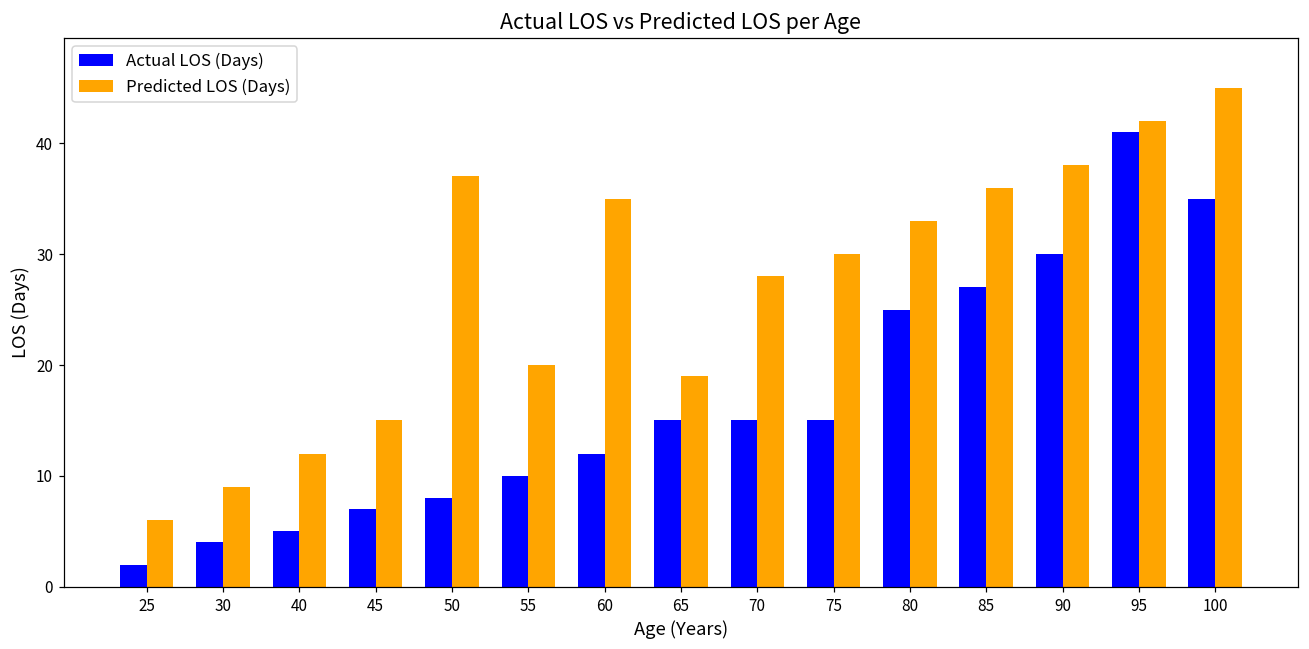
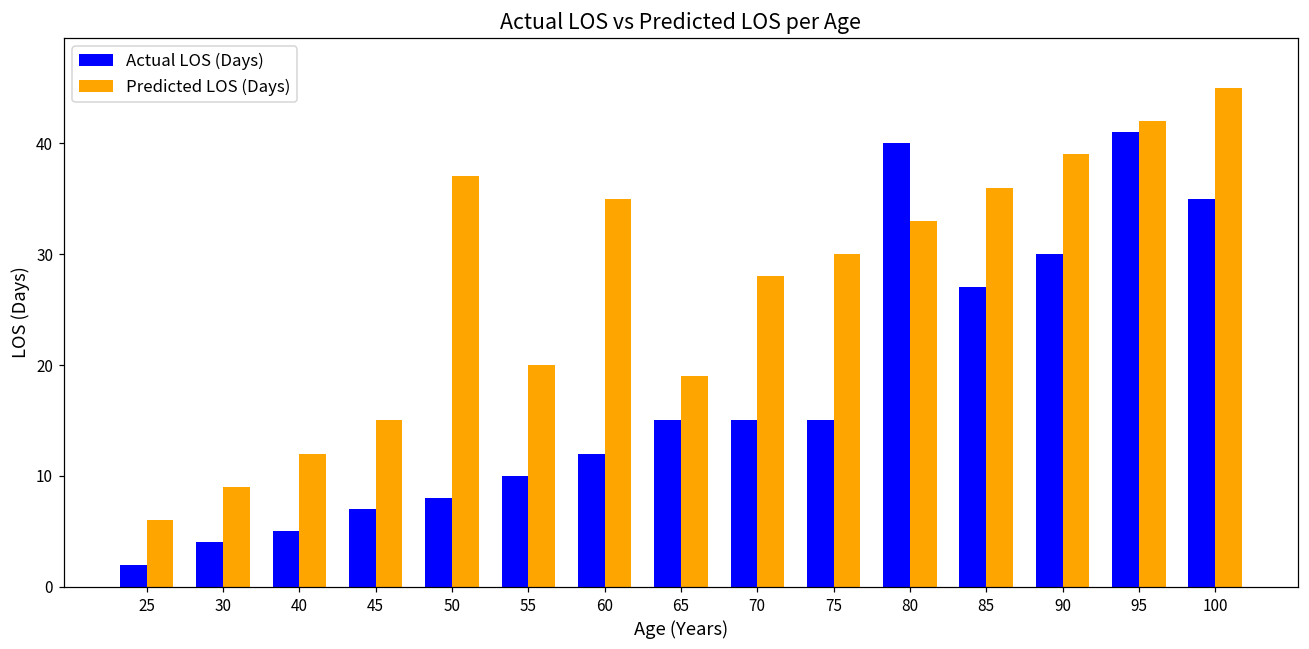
Actual LOS (Days), 80: 25 -> 40
Predicted LOS (Days), 90: 38 -> 39
